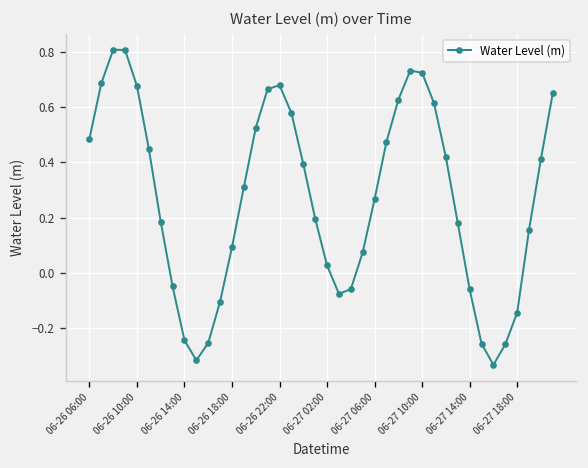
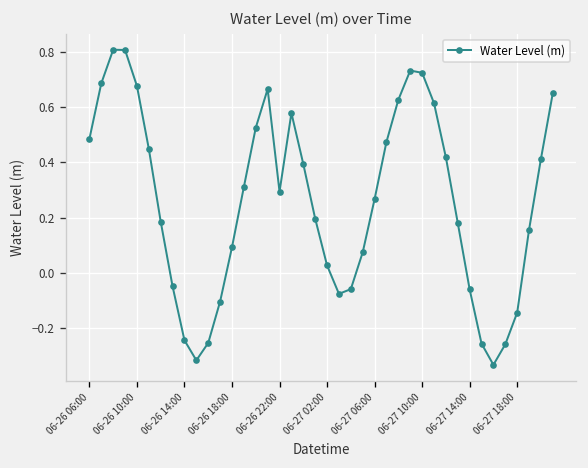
06-26 22:00: 0.68 -> 0.29
